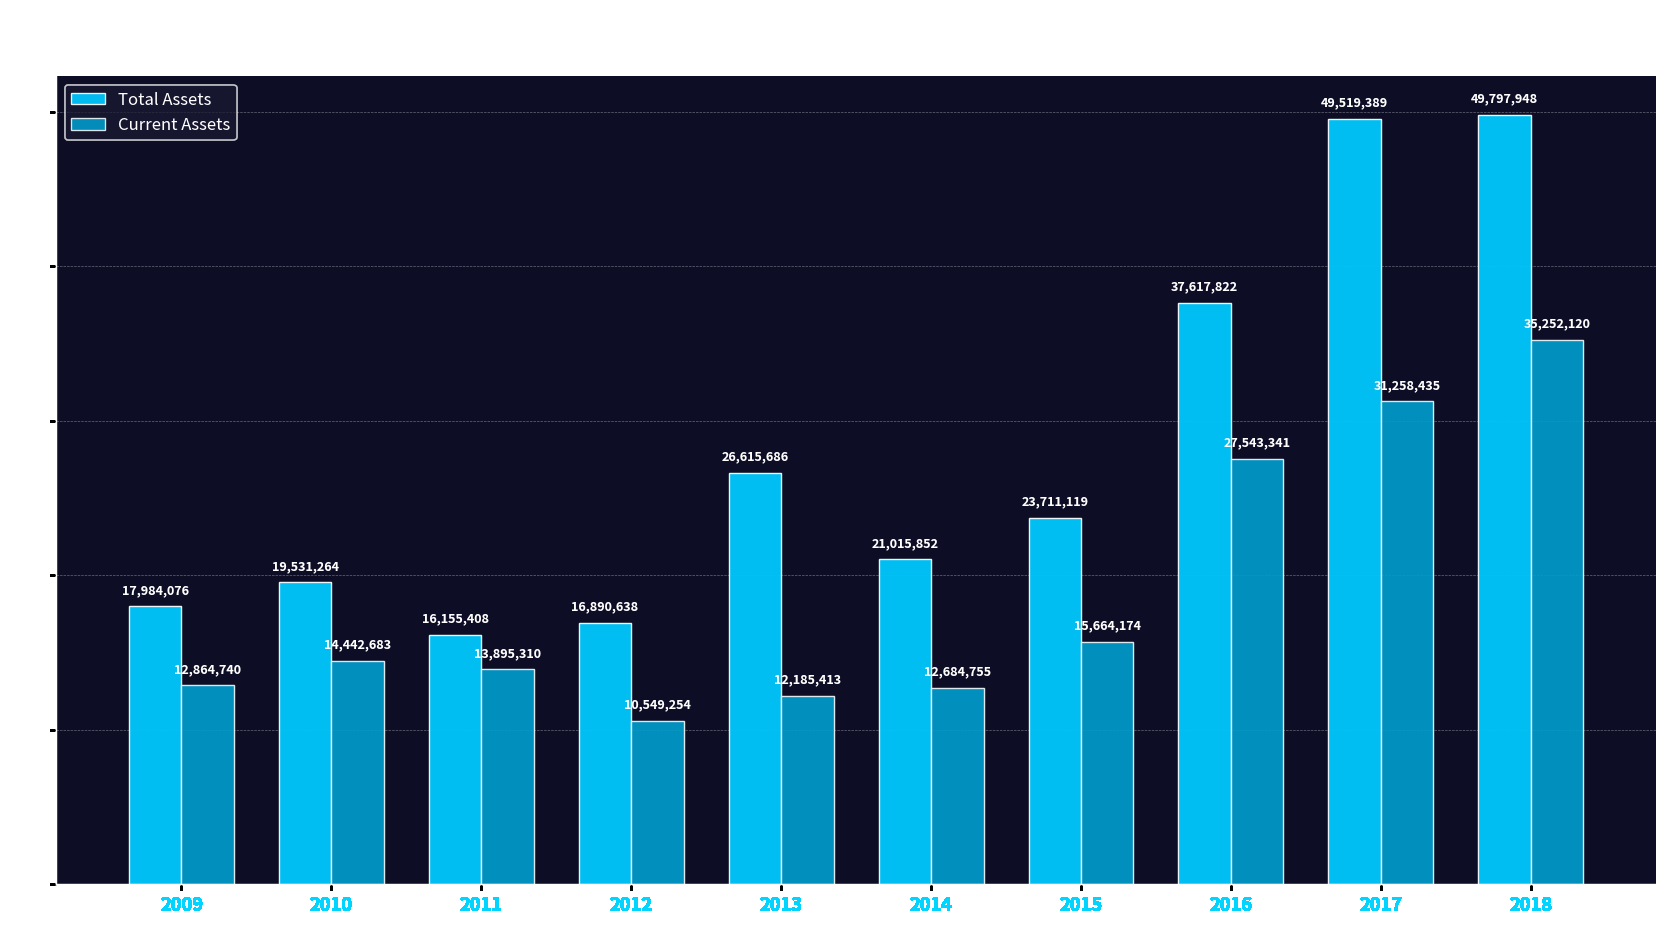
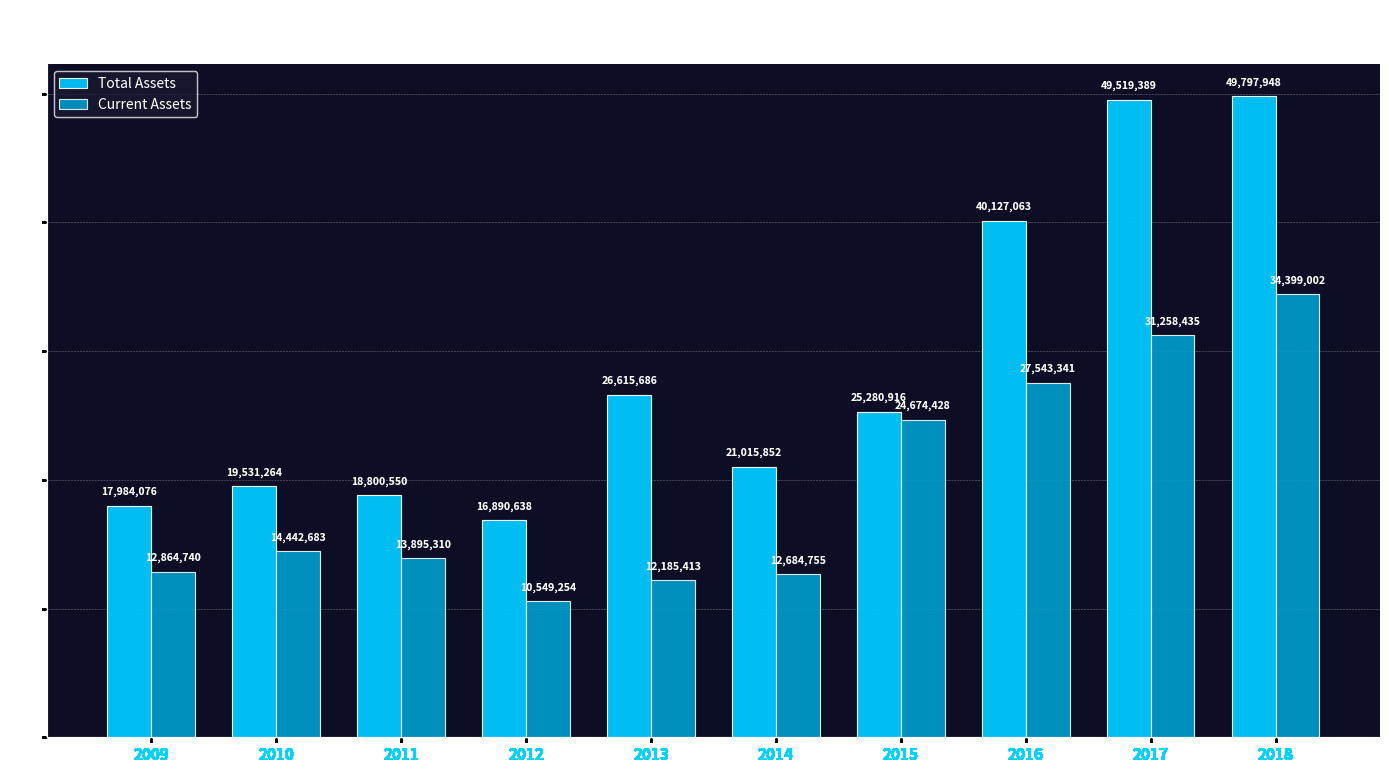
Total Assets, 2011: 16,155,408 -> 18,800,550
Total Assets, 2015: 23,711,119 -> 25,280,916
Current Assets, 2015: 15,664,174 -> 24,674,428
Total Assets, 2016: 37,617,822 -> 40,127,063
Current Assets, 2018: 35,252,120 -> 34,399,002
